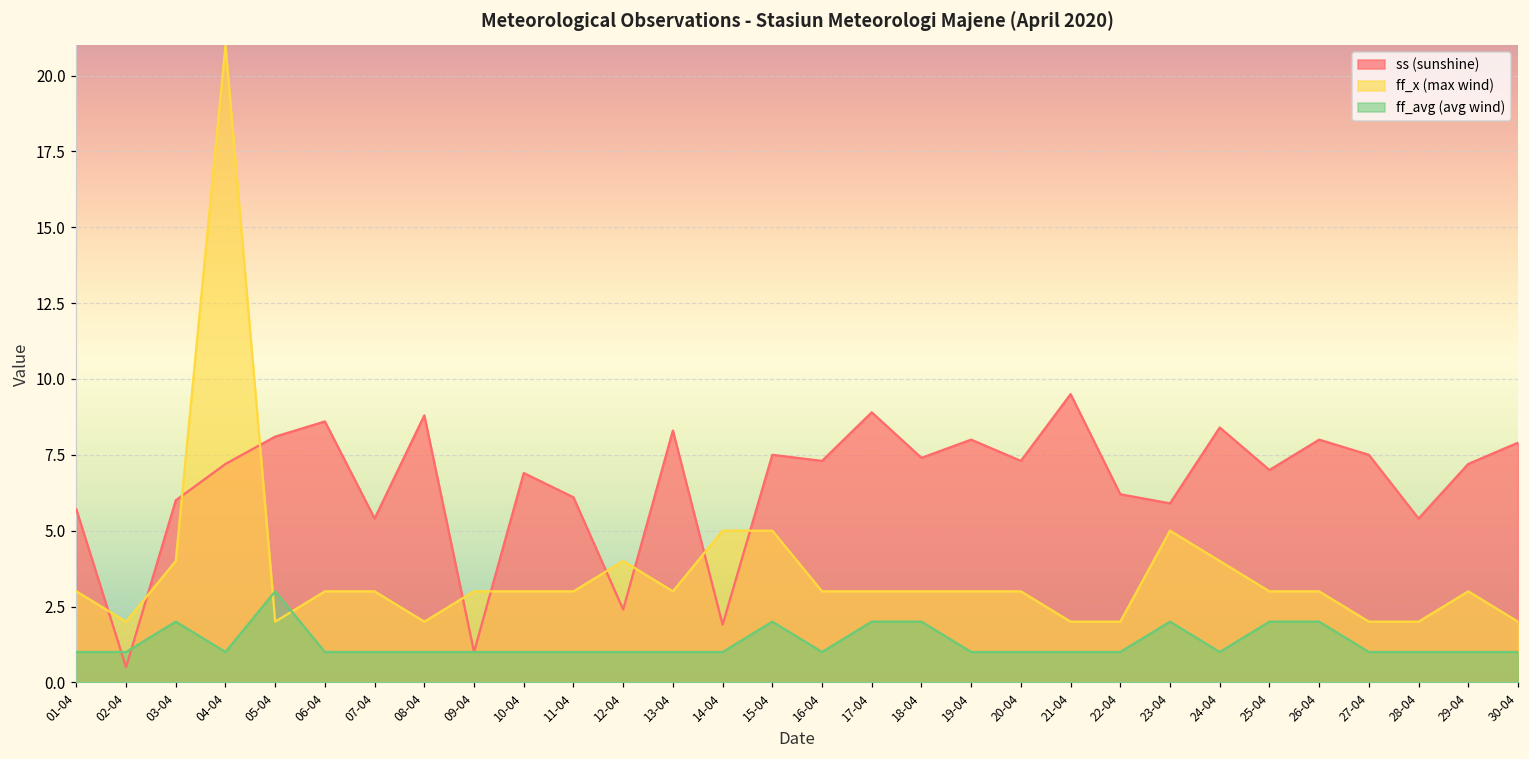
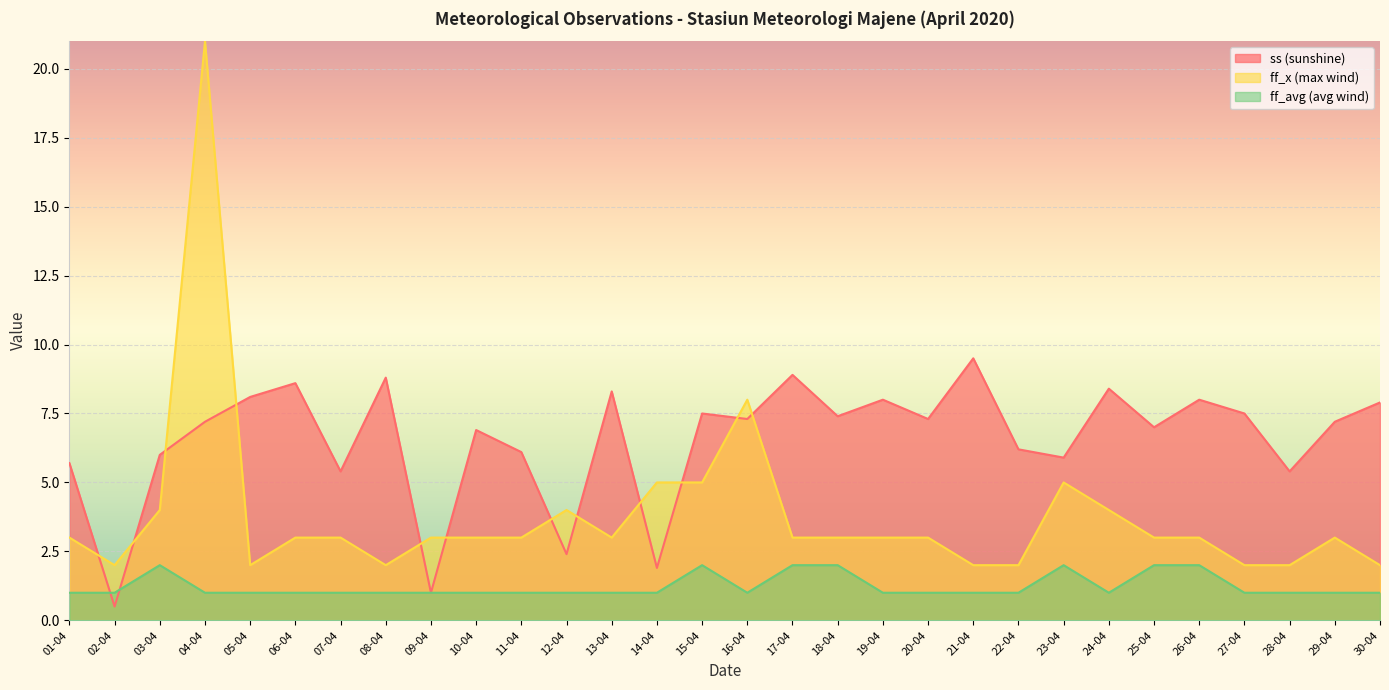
ff_avg (avg wind), 05-04: 3 -> 1
ff_x (max wind), 16-04: 3 -> 8
